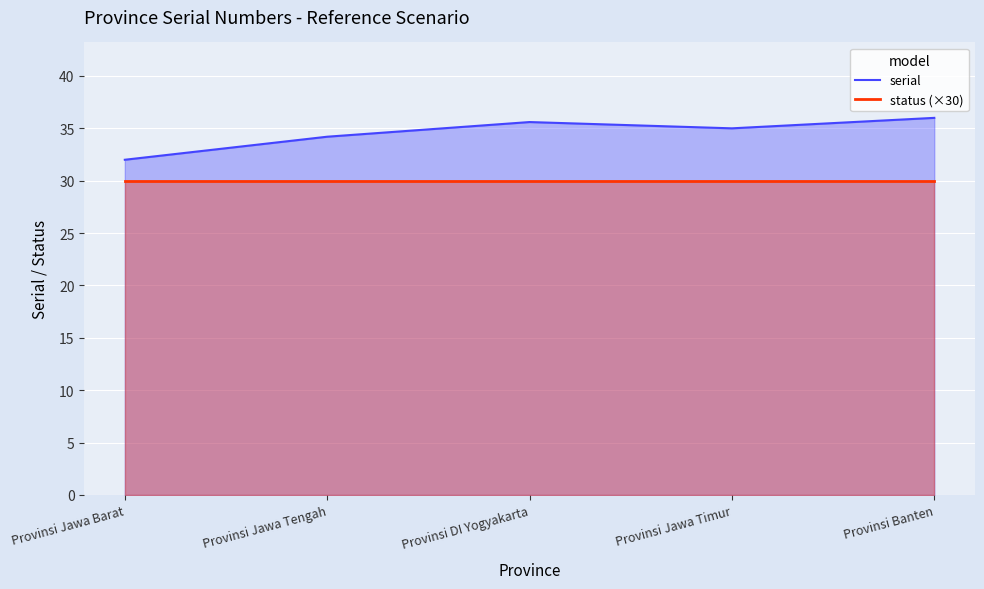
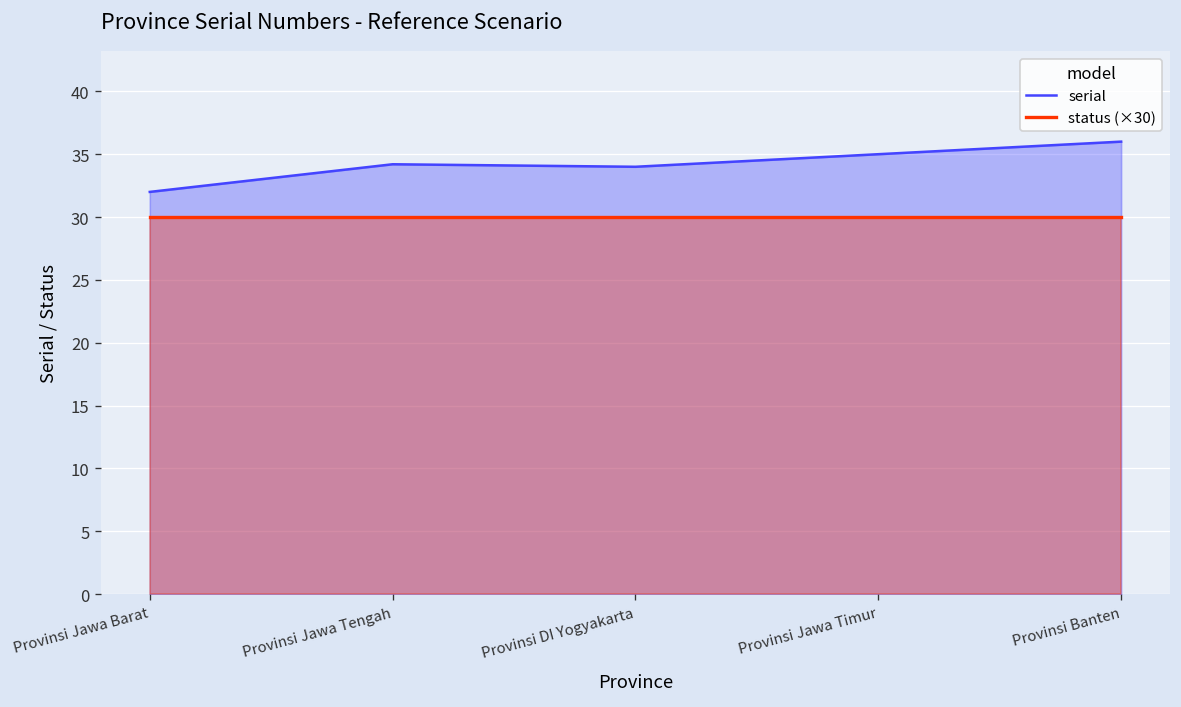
serial, Provinsi DI Yogyakarta: 35.6 -> 34.0
